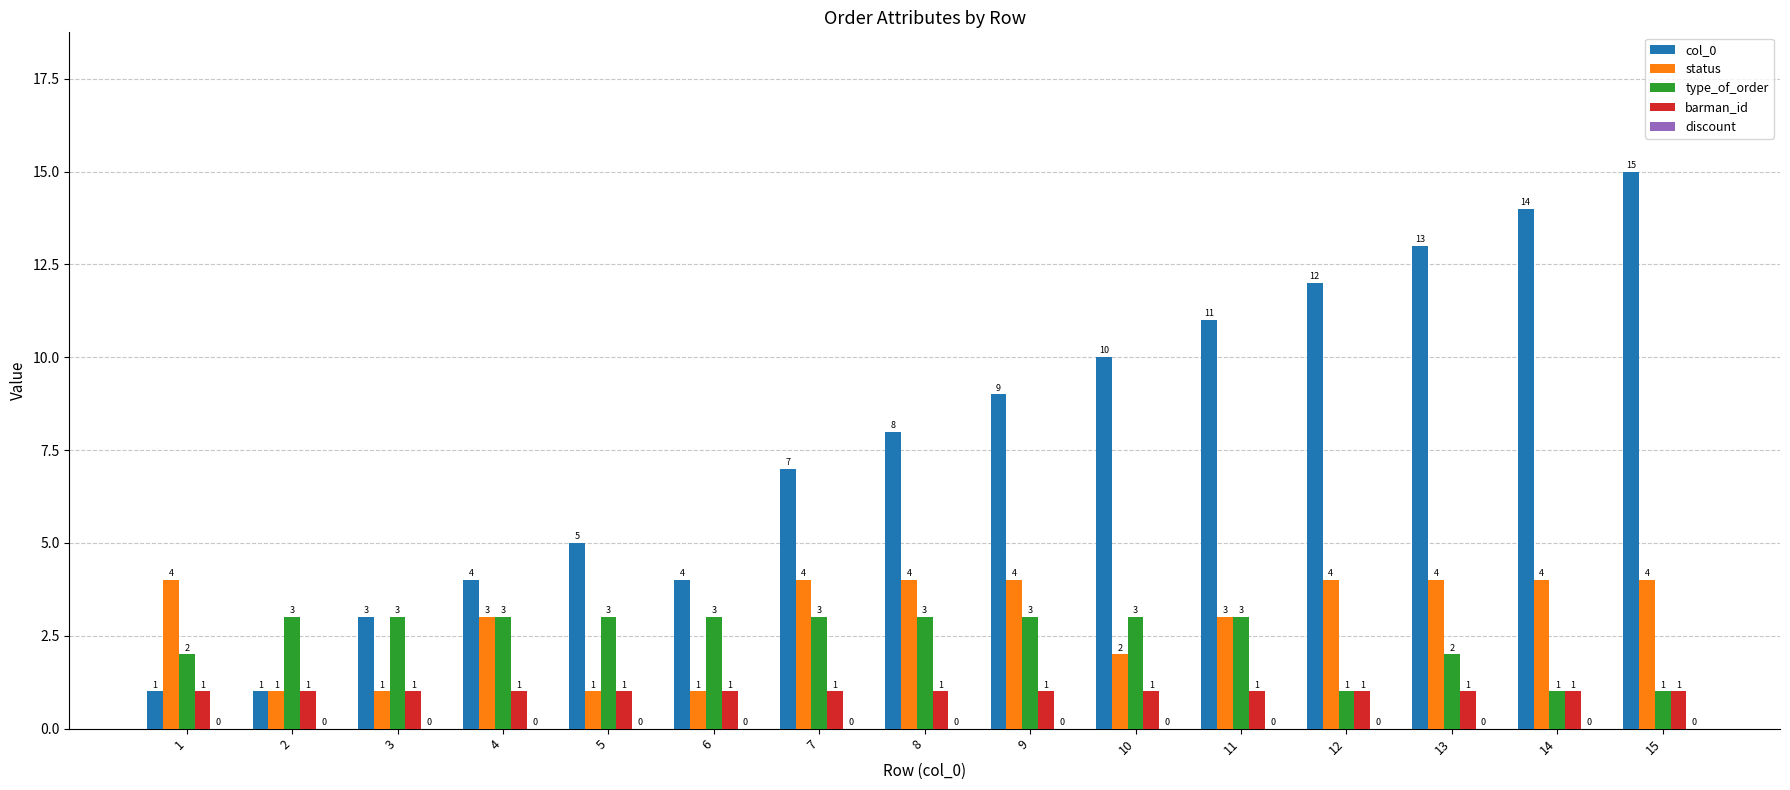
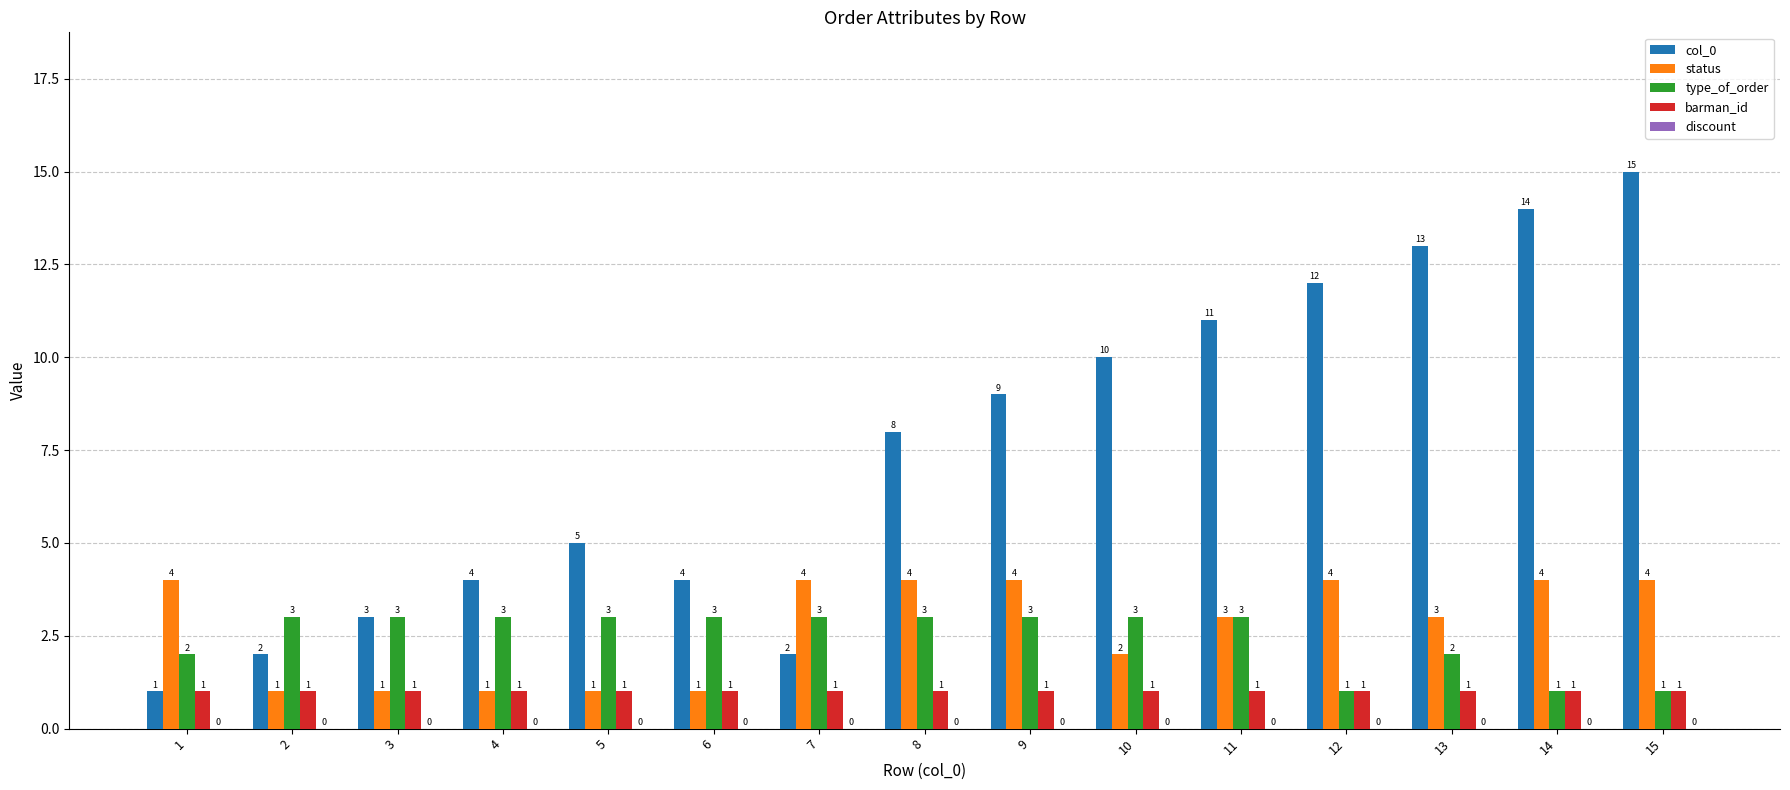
col_0, 2: 1 -> 2
status, 4: 3 -> 1
col_0, 7: 7 -> 2
status, 13: 4 -> 3
